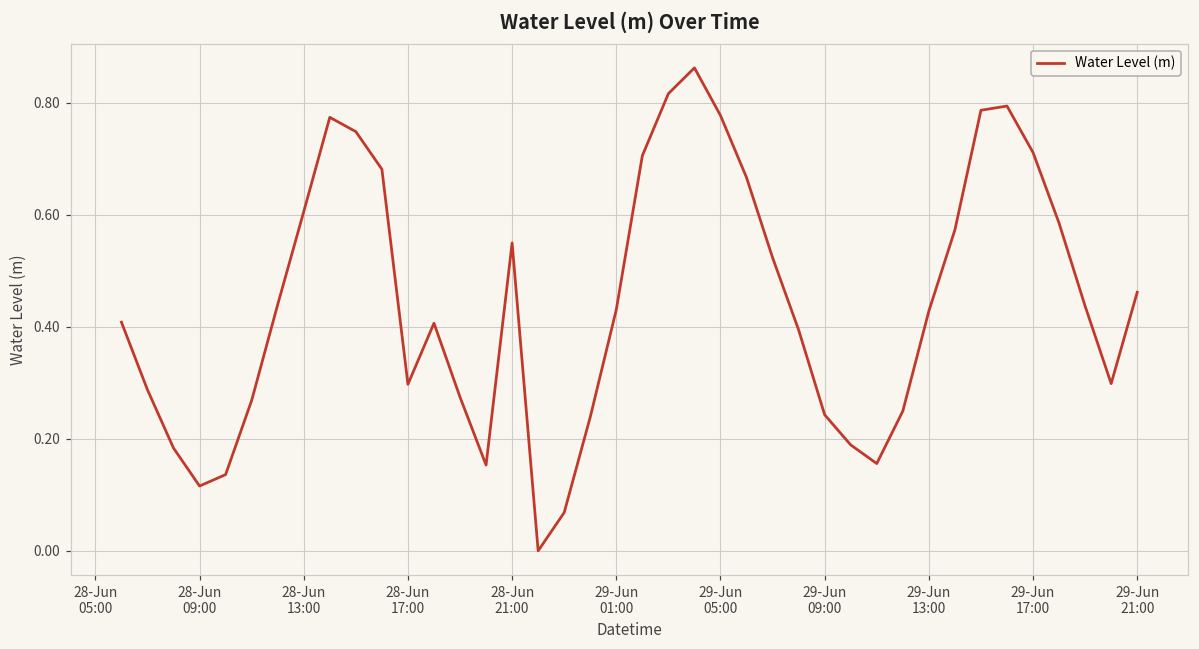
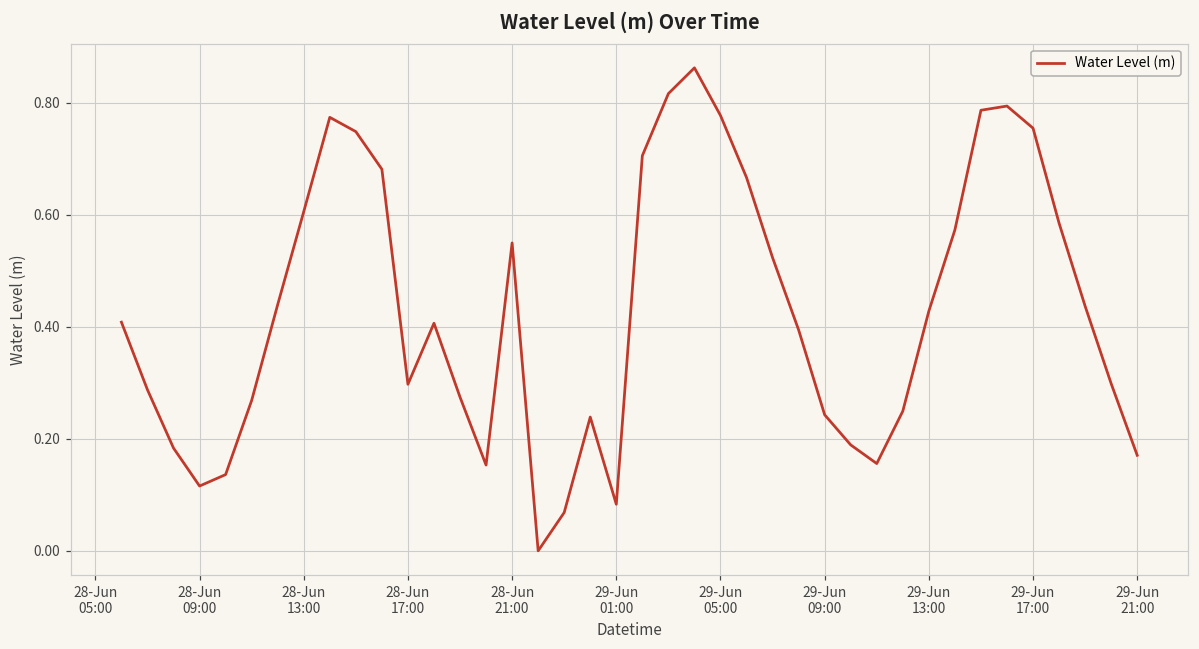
29-Jun 01:00: 0.43 -> 0.08
29-Jun 17:00: 0.71 -> 0.75
29-Jun 21:00: 0.46 -> 0.17
